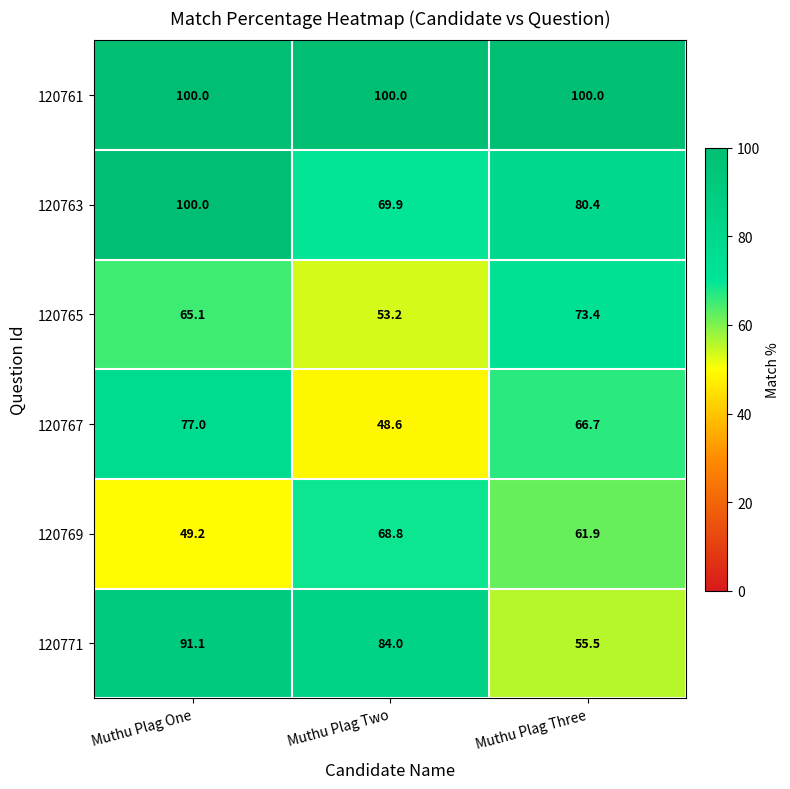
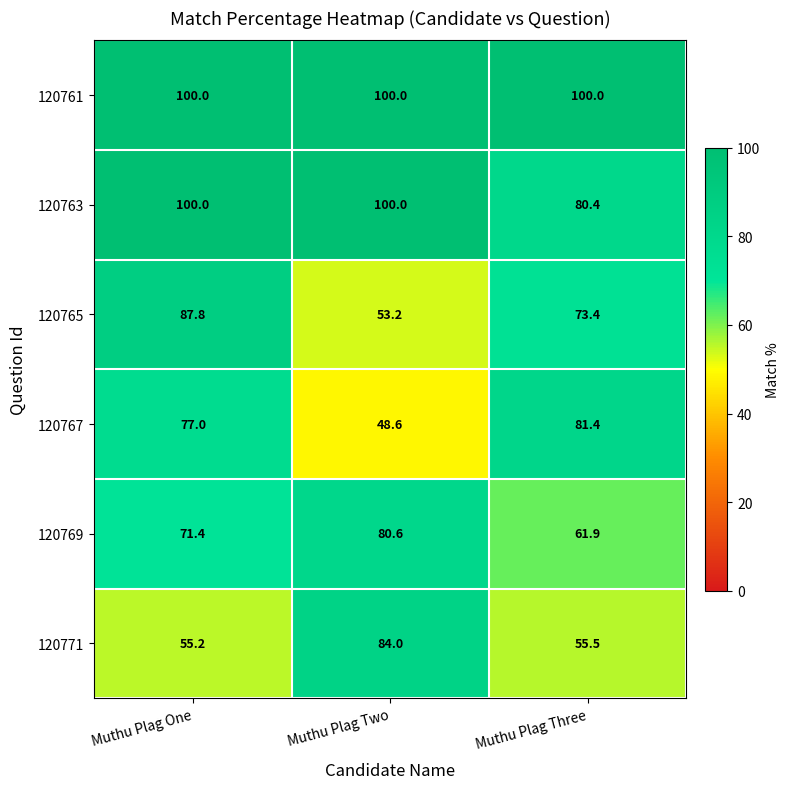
120763, Muthu Plag Two: 69.9 -> 100.0
120765, Muthu Plag One: 65.1 -> 87.8
120767, Muthu Plag Three: 66.7 -> 81.4
120769, Muthu Plag One: 49.2 -> 71.4
120769, Muthu Plag Two: 68.8 -> 80.6
120771, Muthu Plag One: 91.1 -> 55.2
